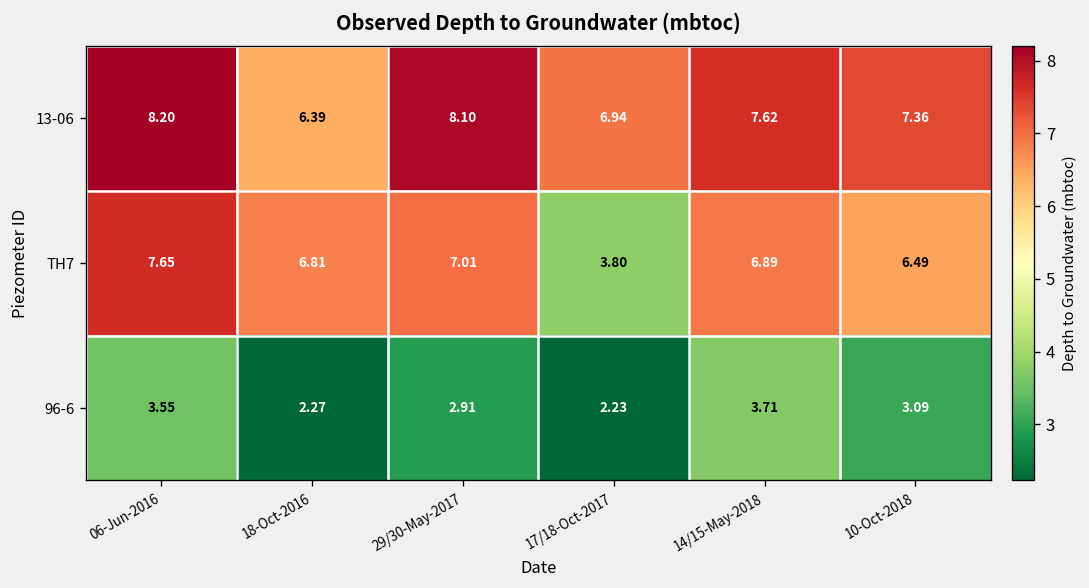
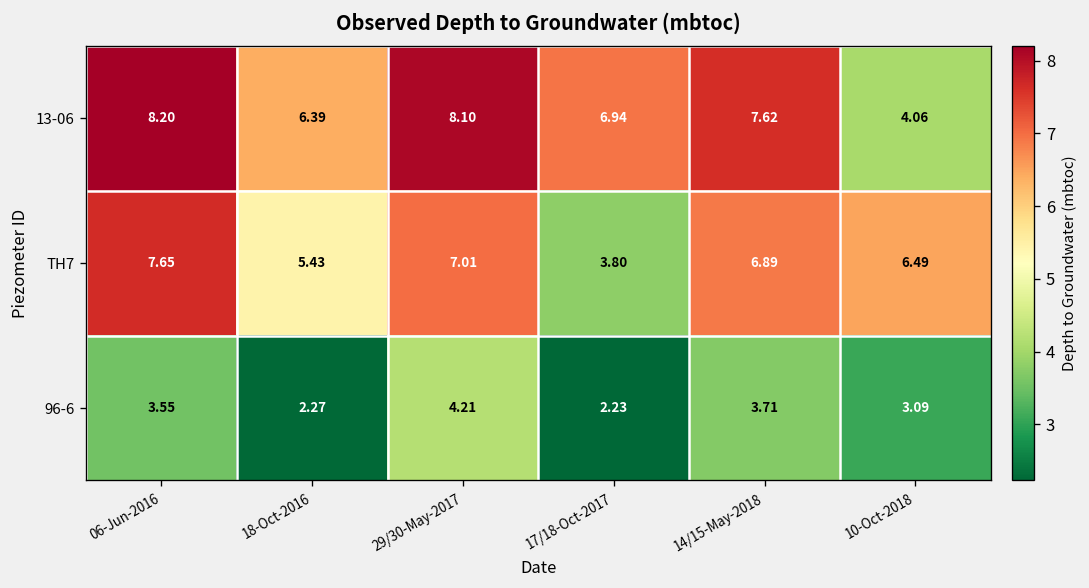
13-06, 10-Oct-2018: 7.36 -> 4.06
TH7, 18-Oct-2016: 6.81 -> 5.43
96-6, 29/30-May-2017: 2.91 -> 4.21
